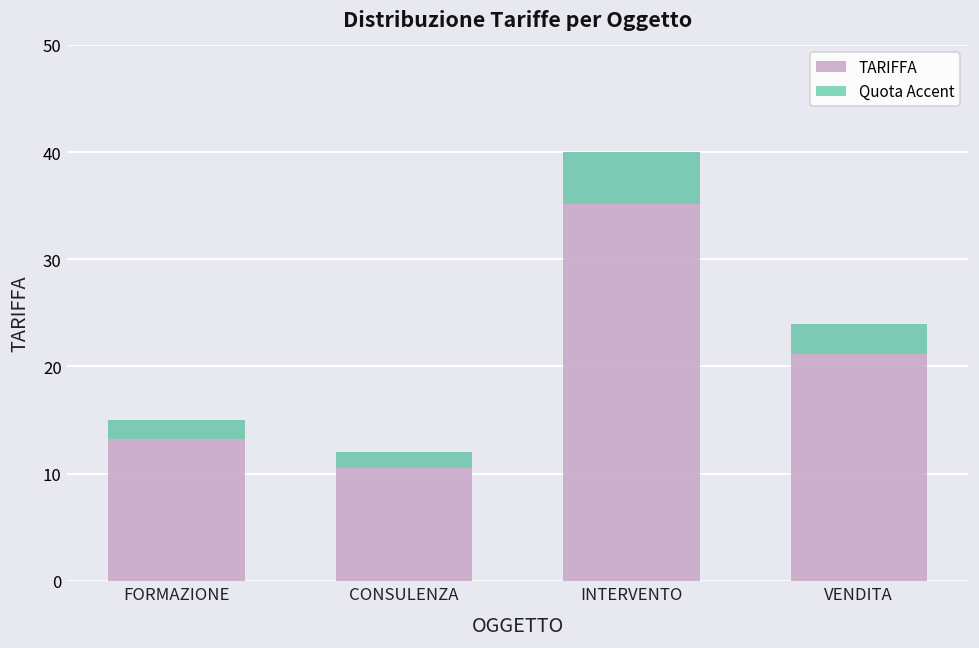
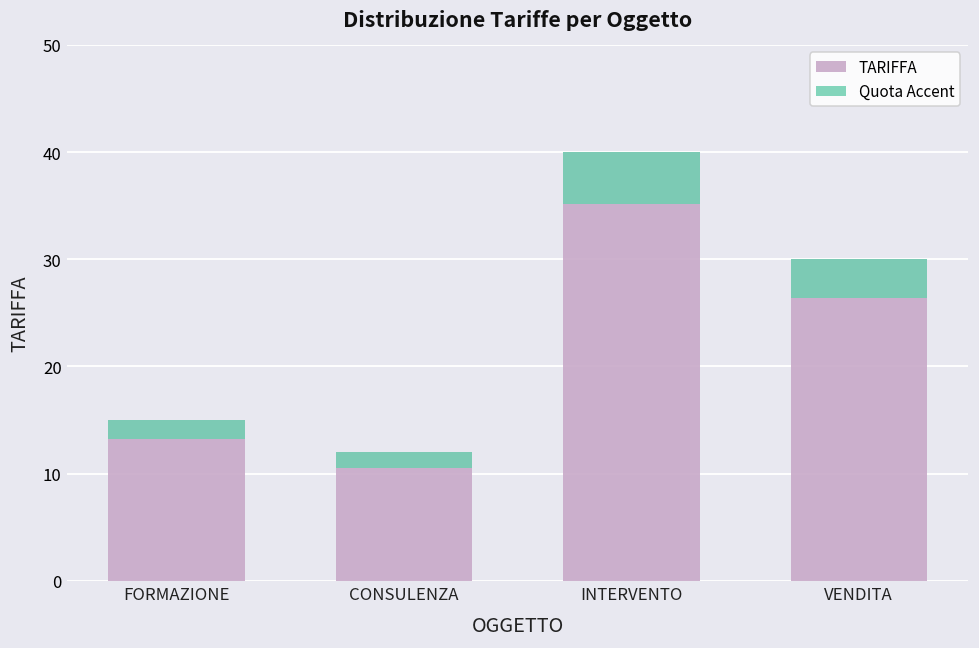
VENDITA: 24 -> 30
